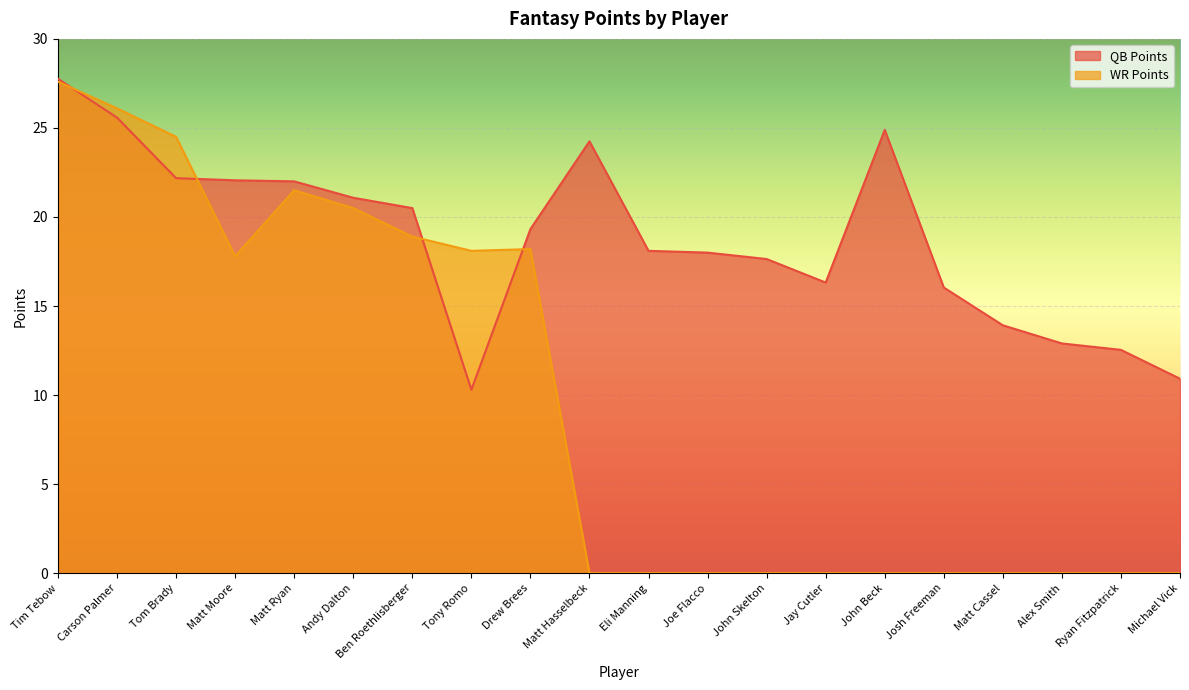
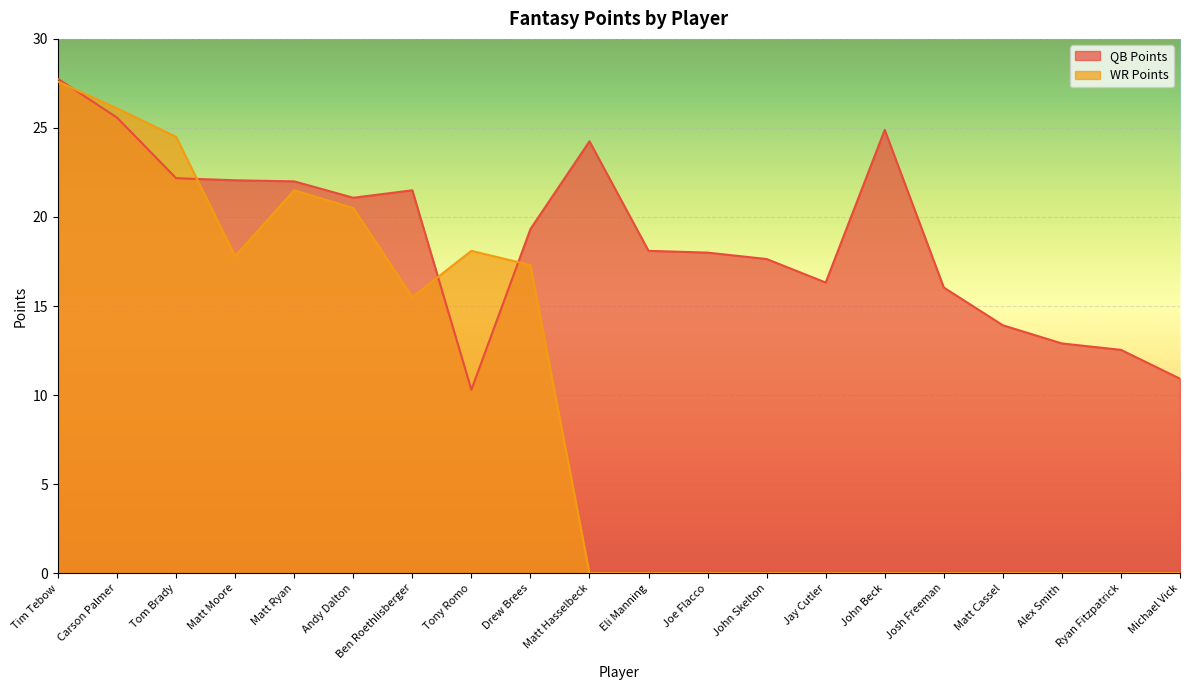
QB Points, Ben Roethlisberger: 20.5 -> 21.5
WR Points, Ben Roethlisberger: 18.9 -> 15.5
WR Points, Drew Brees: 18.2 -> 17.3
